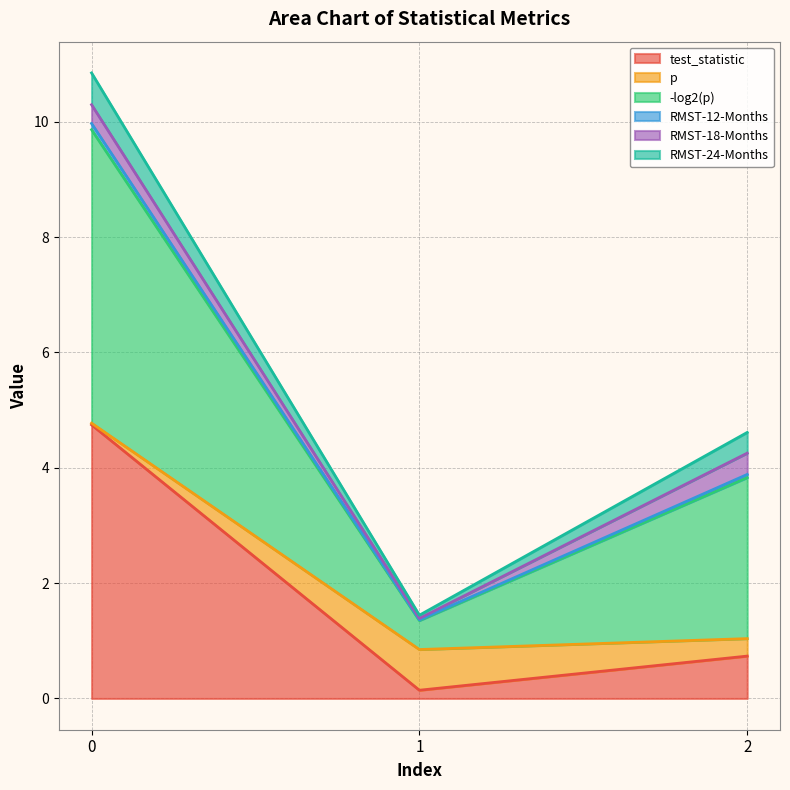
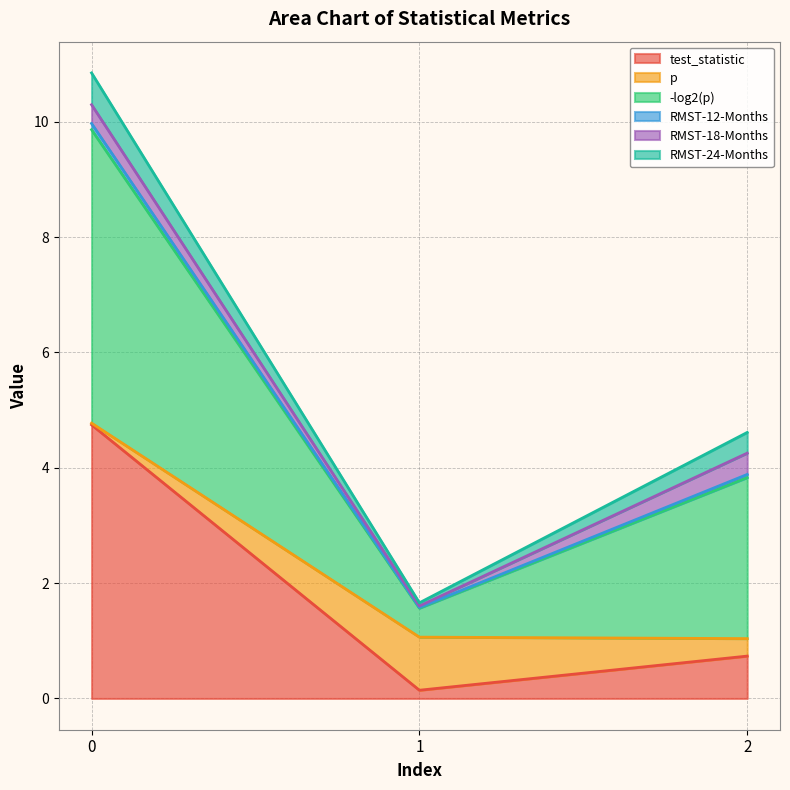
p, 1: 0.7 -> 0.9
